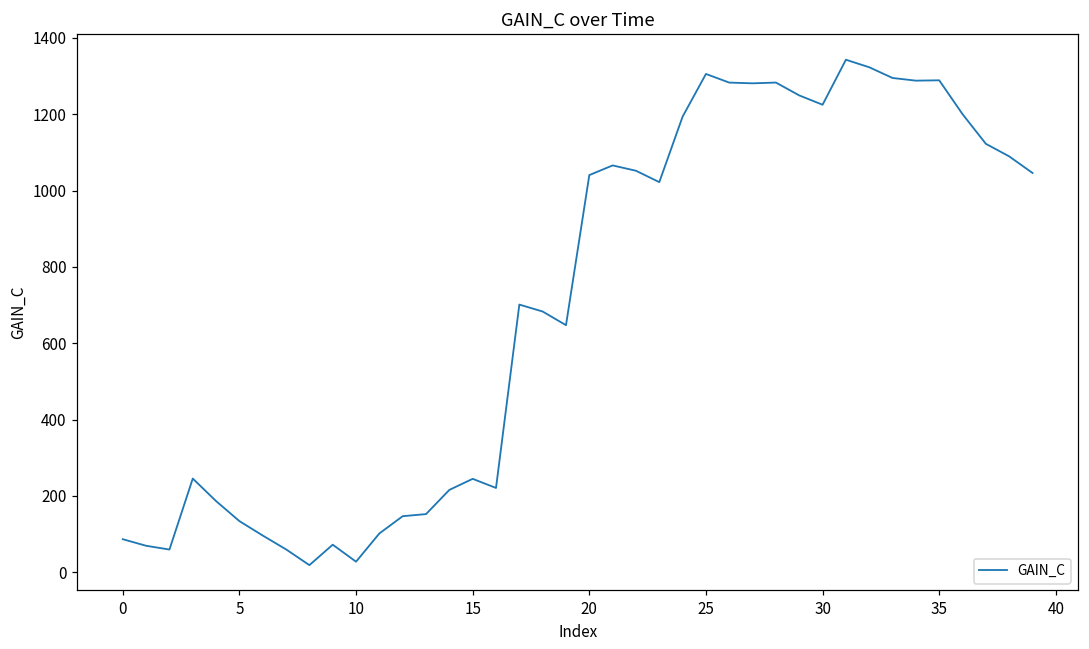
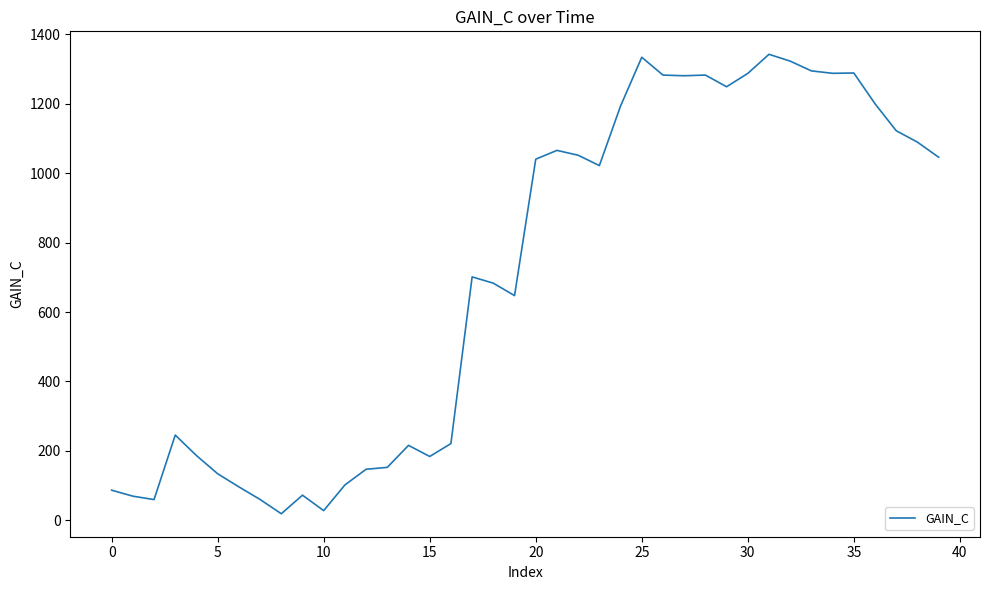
15: 240 -> 180
25: 1310 -> 1330
30: 1220 -> 1290
